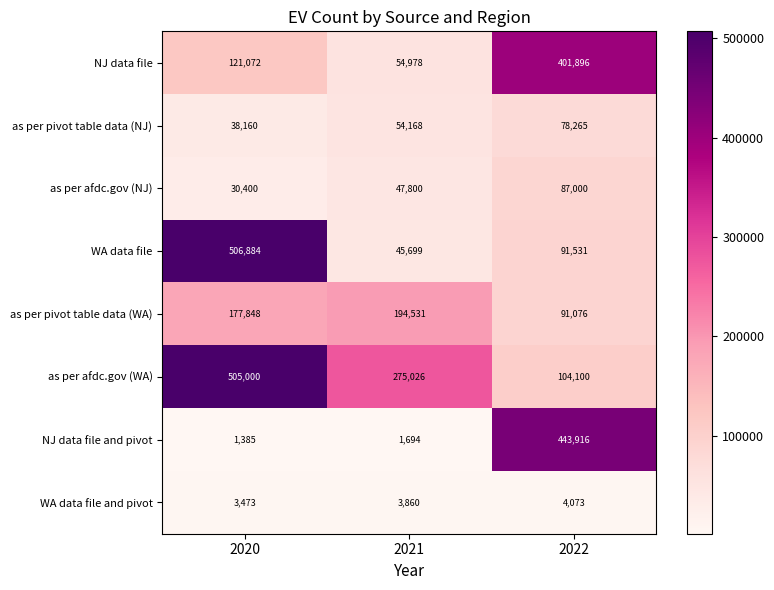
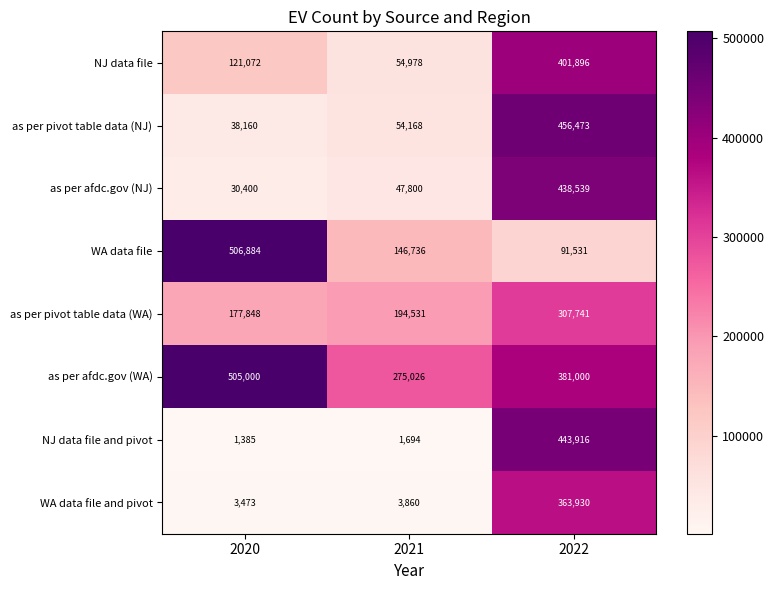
as per pivot table data (NJ), 2022: 78,265 -> 456,473
as per afdc.gov (NJ), 2022: 87,000 -> 438,539
WA data file, 2021: 45,699 -> 146,736
as per pivot table data (WA), 2022: 91,076 -> 307,741
as per afdc.gov (WA), 2022: 104,100 -> 381,000
WA data file and pivot, 2022: 4,073 -> 363,930
